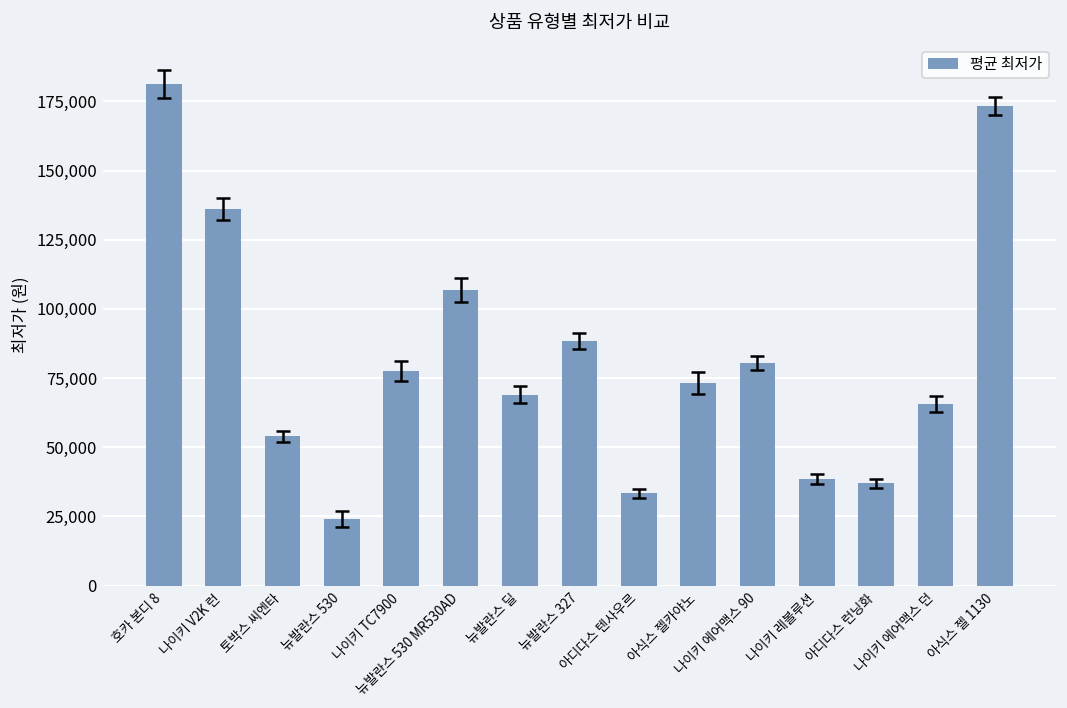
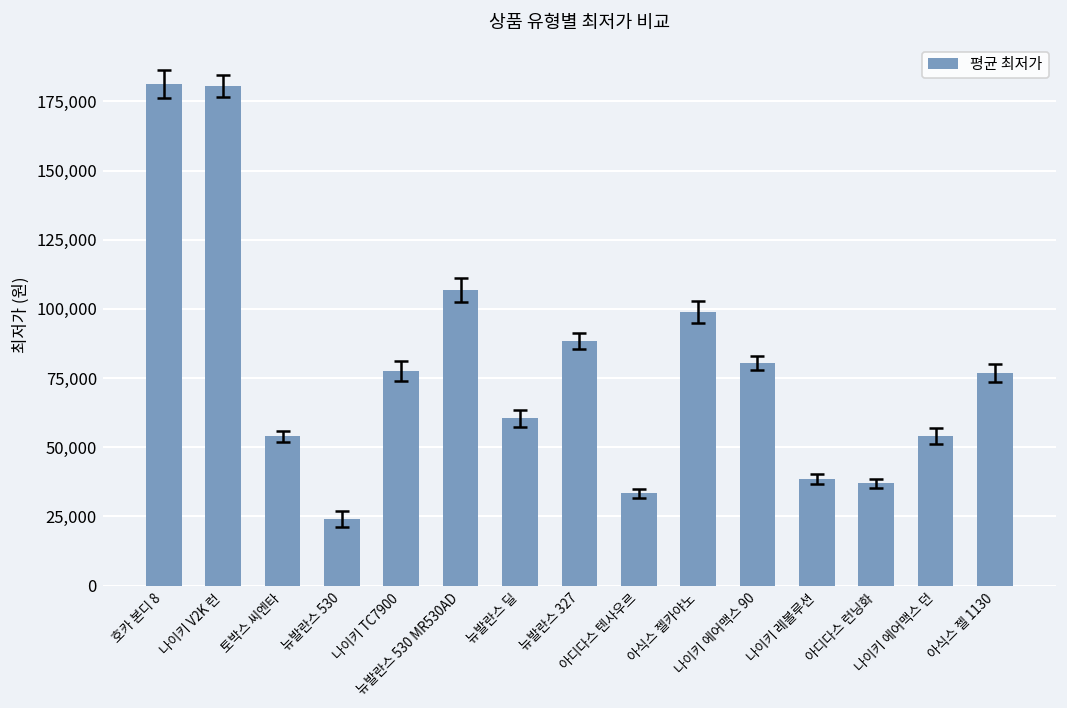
평균 최저가, 나이키 V2K 런: 136,000 -> 181,000
평균 최저가, 뉴발란스 딜: 69,000 -> 60,000
평균 최저가, 아식스 젤카야노: 73,000 -> 99,000
평균 최저가, 나이키 에어맥스 던: 66,000 -> 54,000
평균 최저가, 아식스 젤 1130: 173,000 -> 77,000
